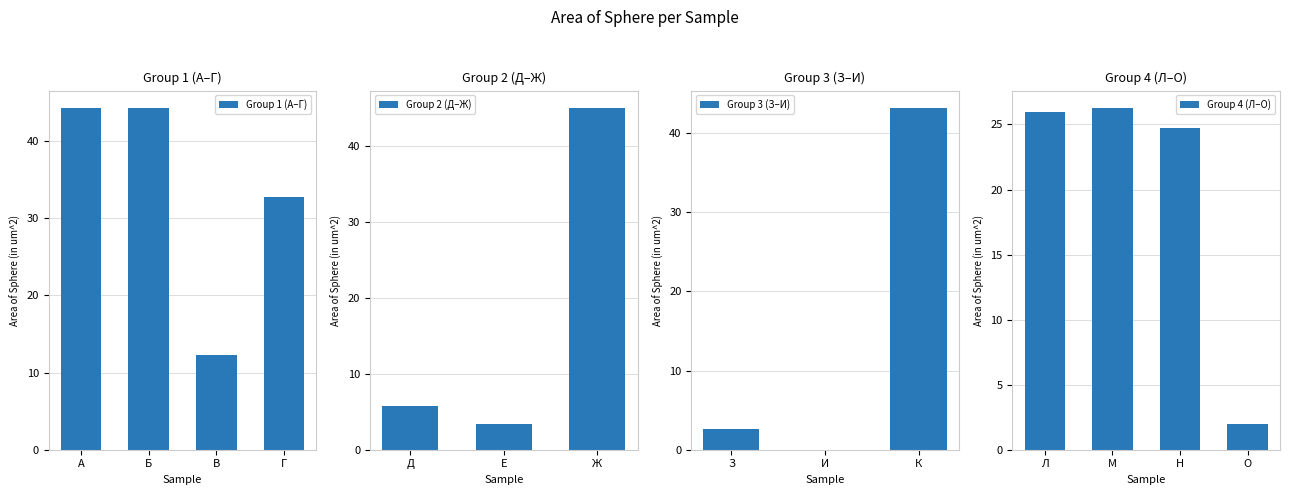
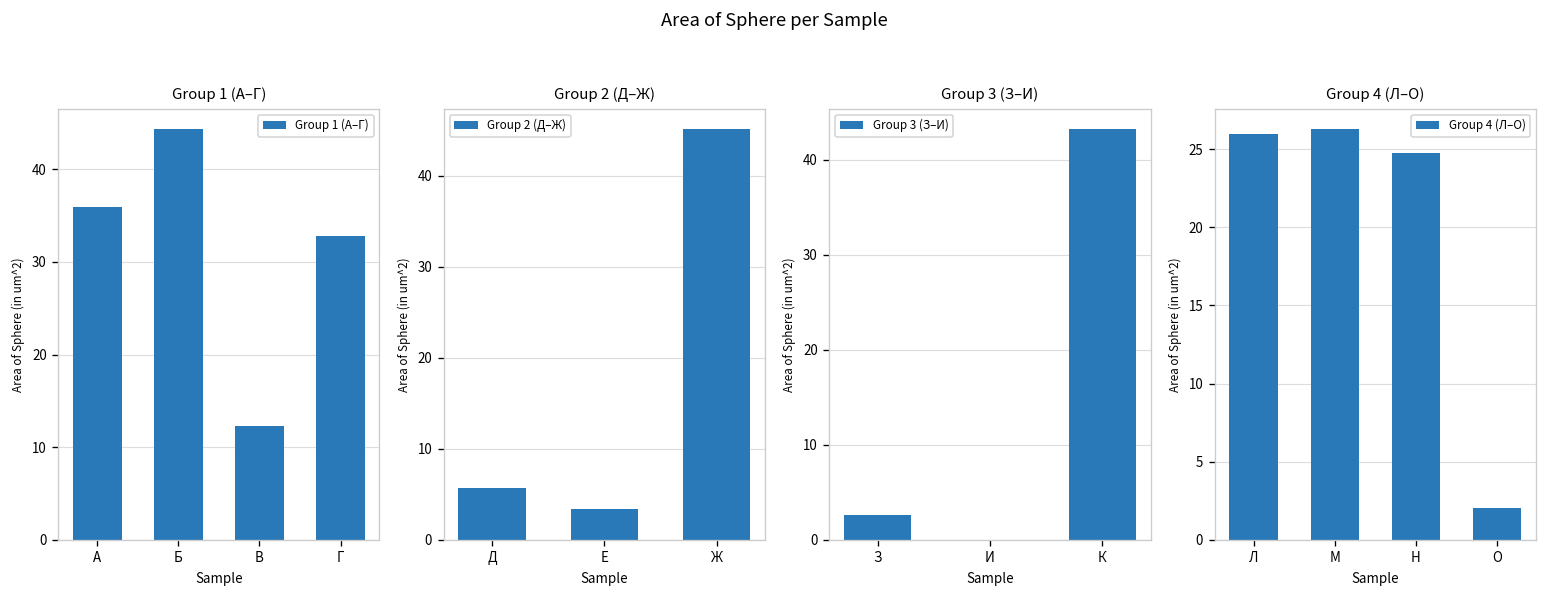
Group 1 (A–Г), A: 44 -> 36
